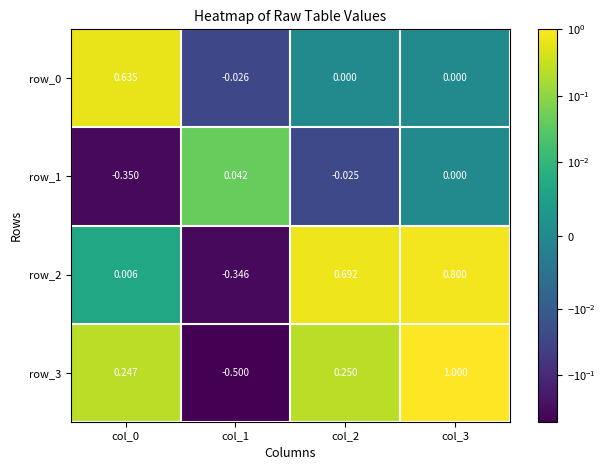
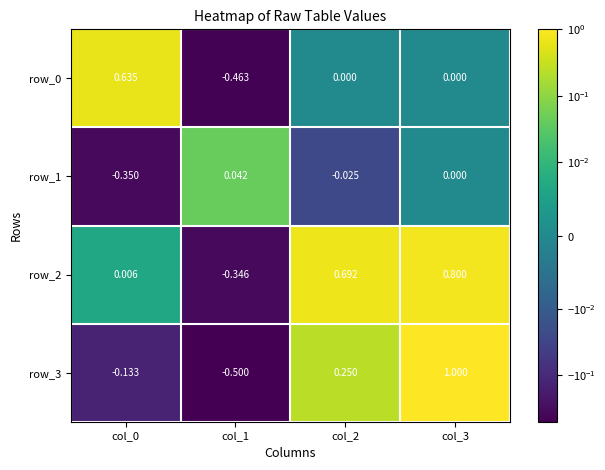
row_0, col_1: -0.026 -> -0.463
row_3, col_0: 0.247 -> -0.133
